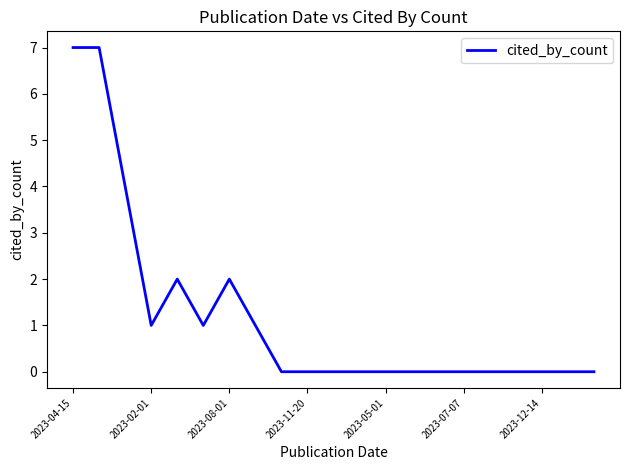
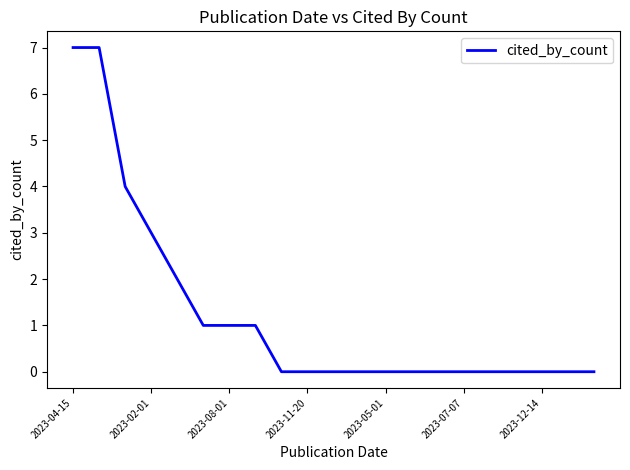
2023-02-01: 1 -> 3
2023-08-01: 2 -> 1
